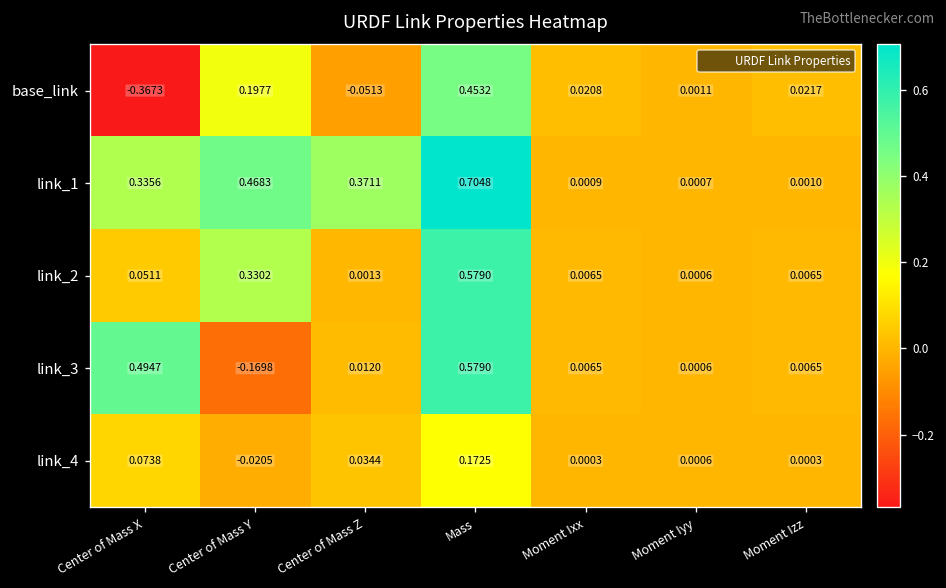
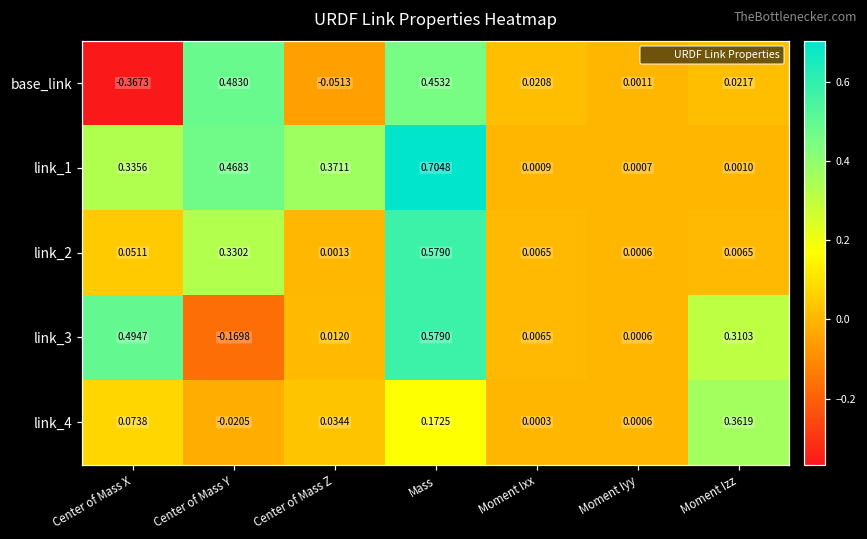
base_link, Center of Mass Y: 0.1977 -> 0.4830
link_3, Moment Izz: 0.0065 -> 0.3103
link_4, Moment Izz: 0.0003 -> 0.3619
